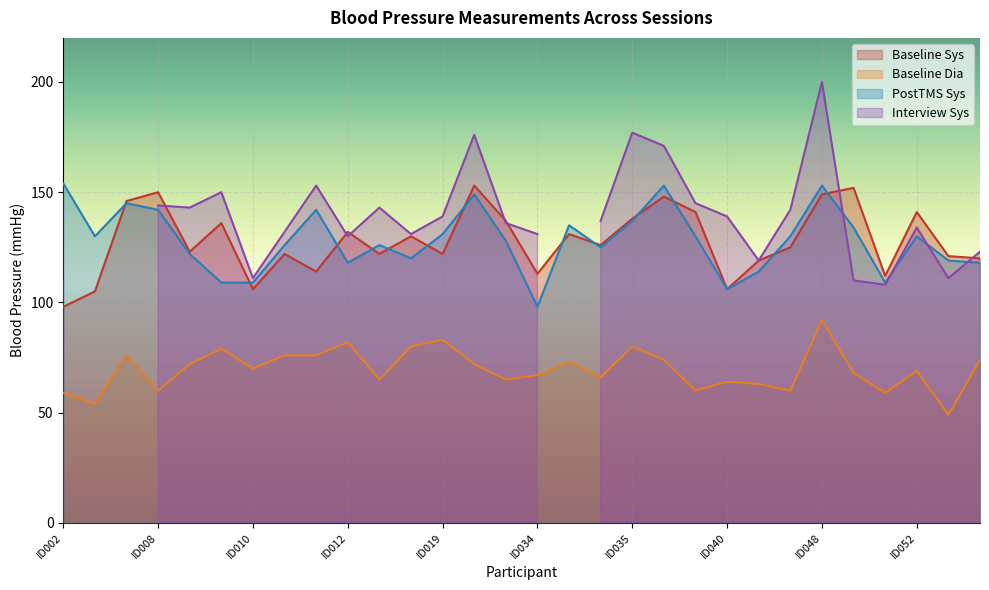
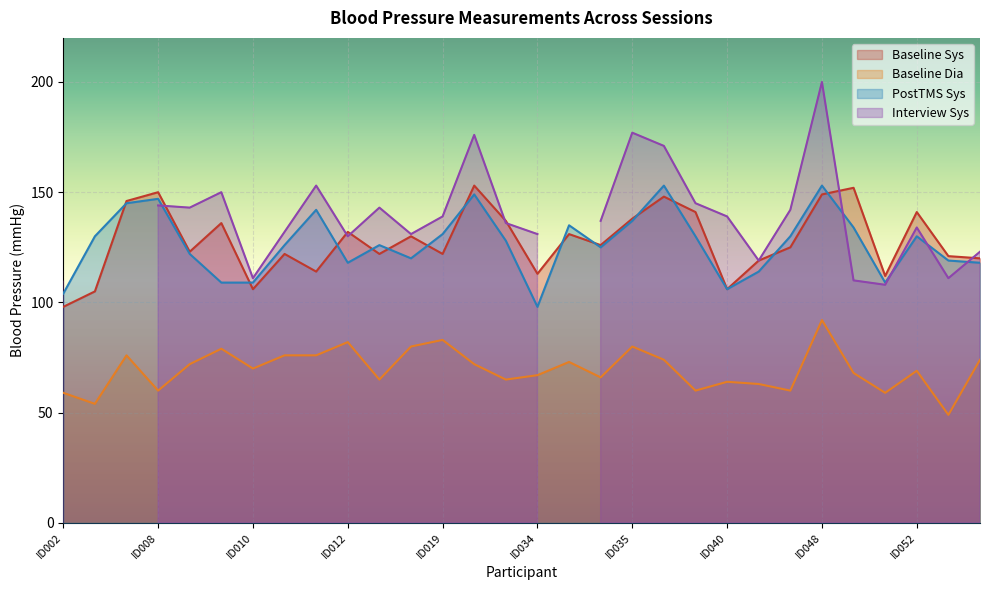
PostTMS Sys, ID002: 154 -> 104
PostTMS Sys, ID008: 142 -> 147
